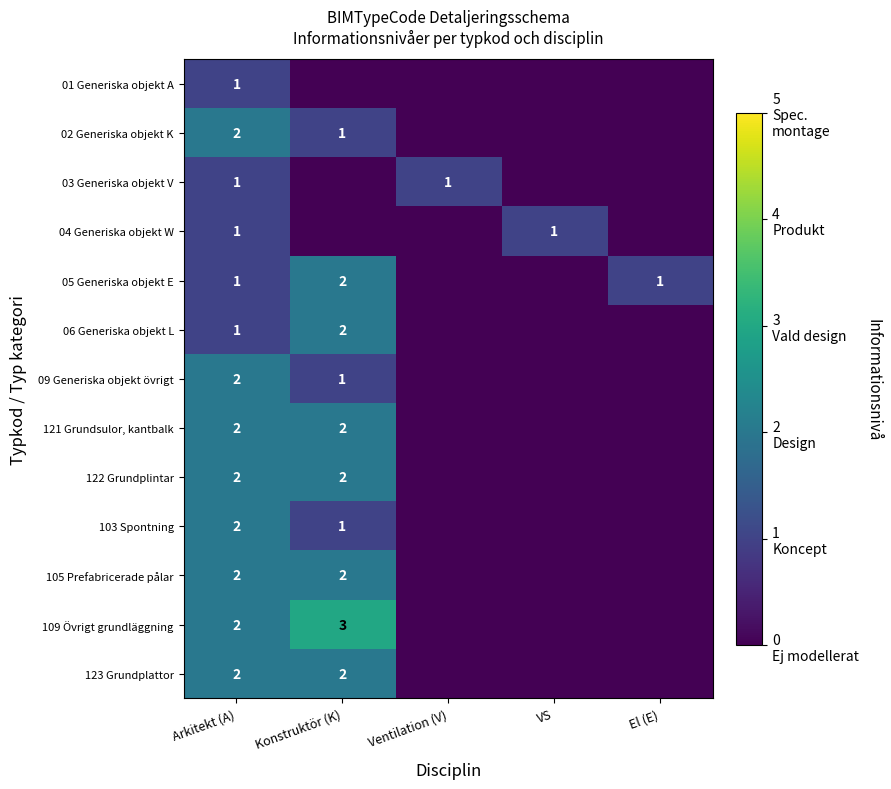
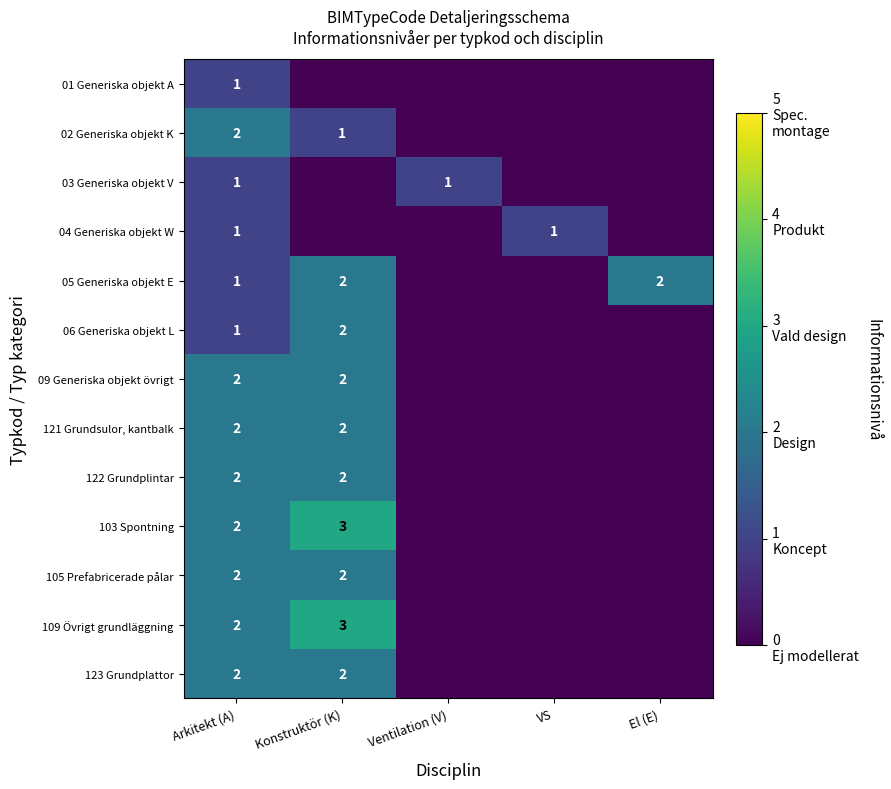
05 Generiska objekt E, El (E): 1 -> 2
09 Generiska objekt övrigt, Konstruktör (K): 1 -> 2
103 Spontning, Konstruktör (K): 1 -> 3
